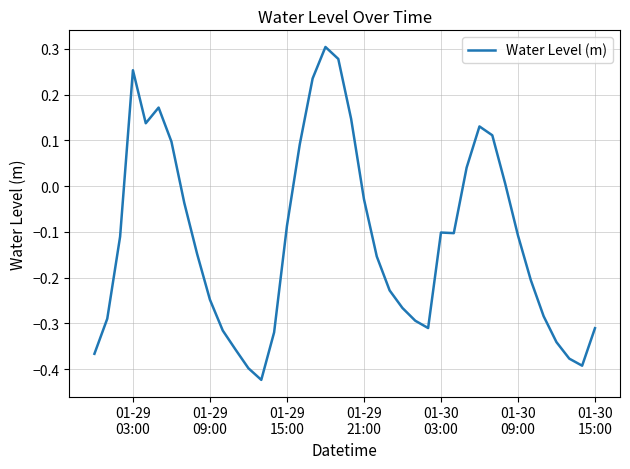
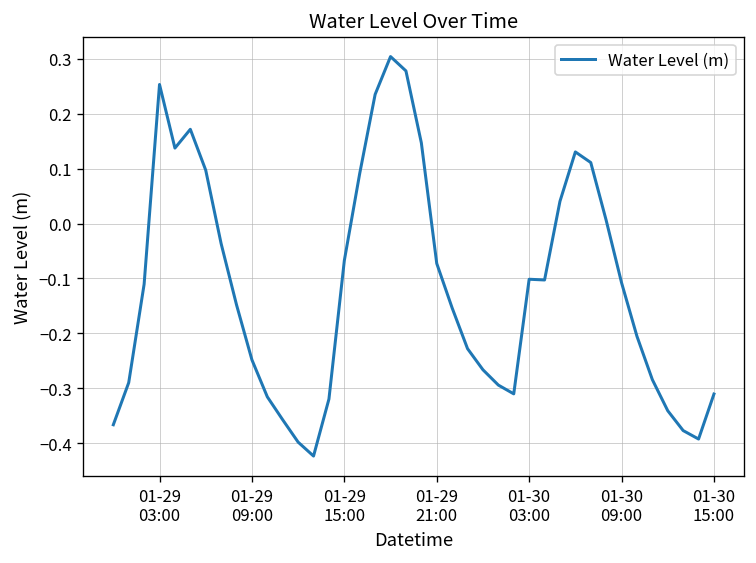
01-29 15:00: -0.09 -> -0.07
01-29 21:00: -0.03 -> -0.07
